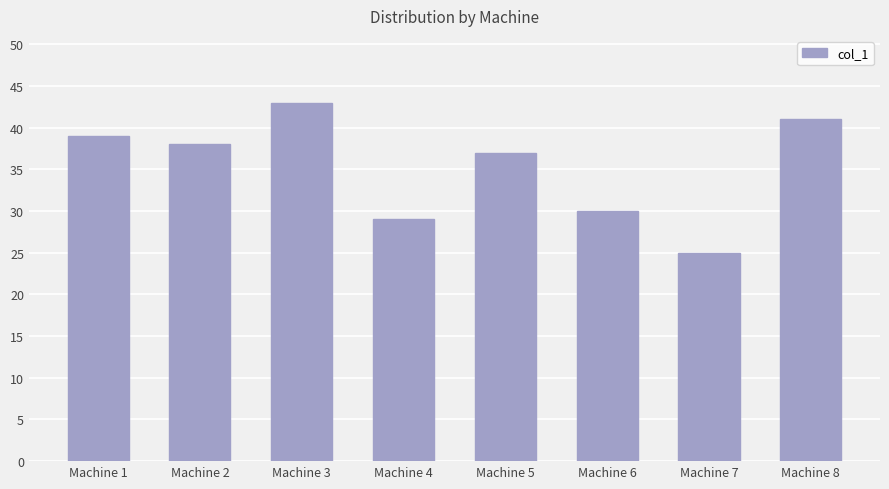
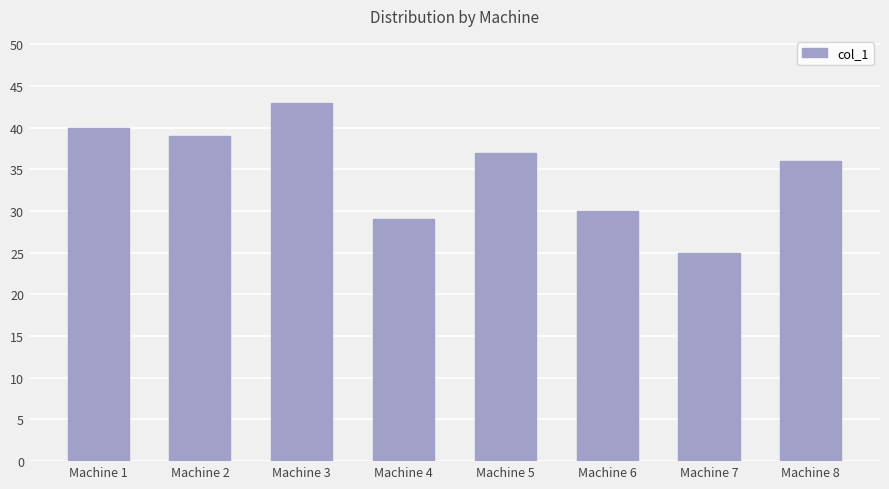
Machine 1: 39 -> 40
Machine 2: 38 -> 39
Machine 8: 41 -> 36
